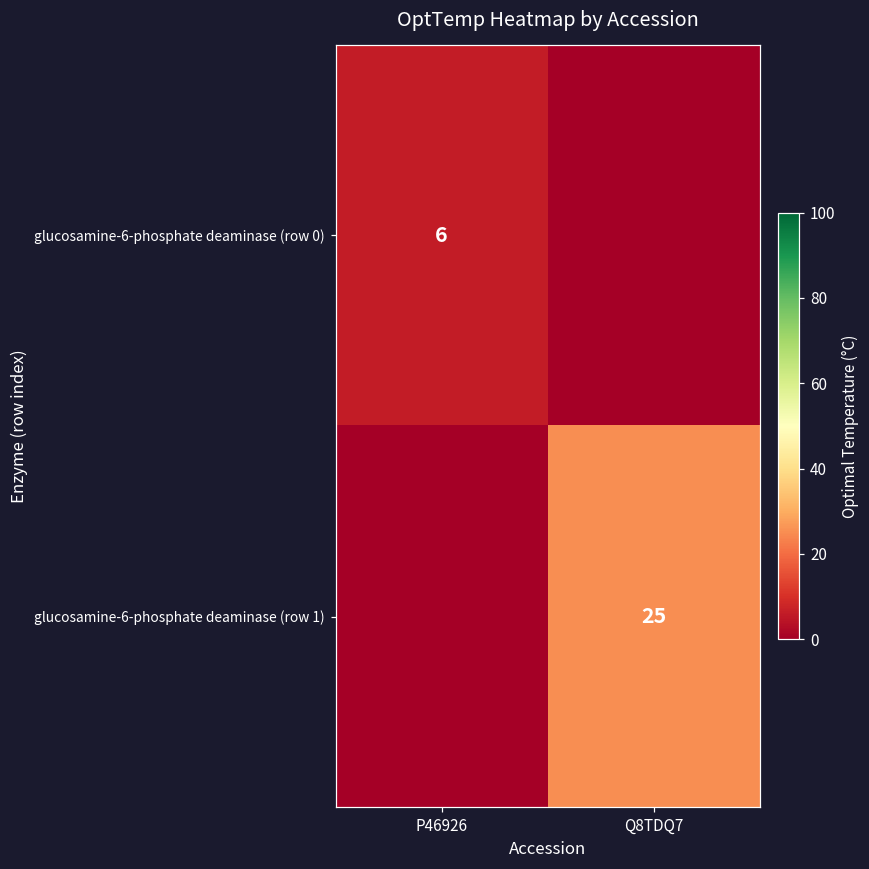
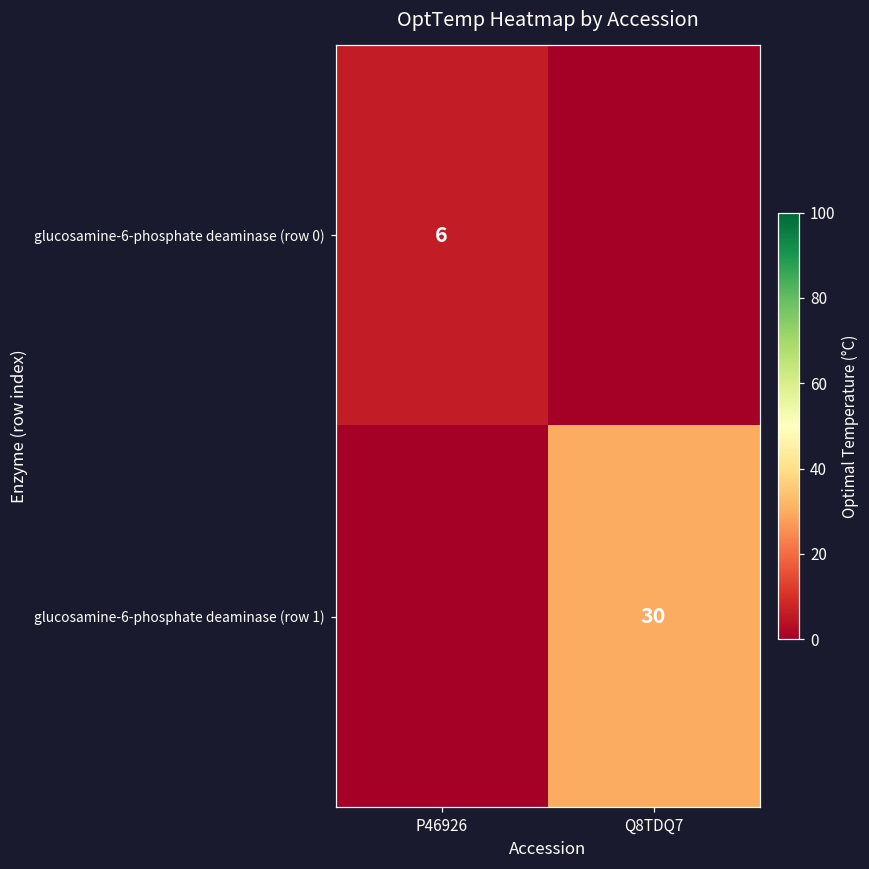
glucosamine-6-phosphate deaminase (row 1), Q8TDQ7: 25 -> 30
